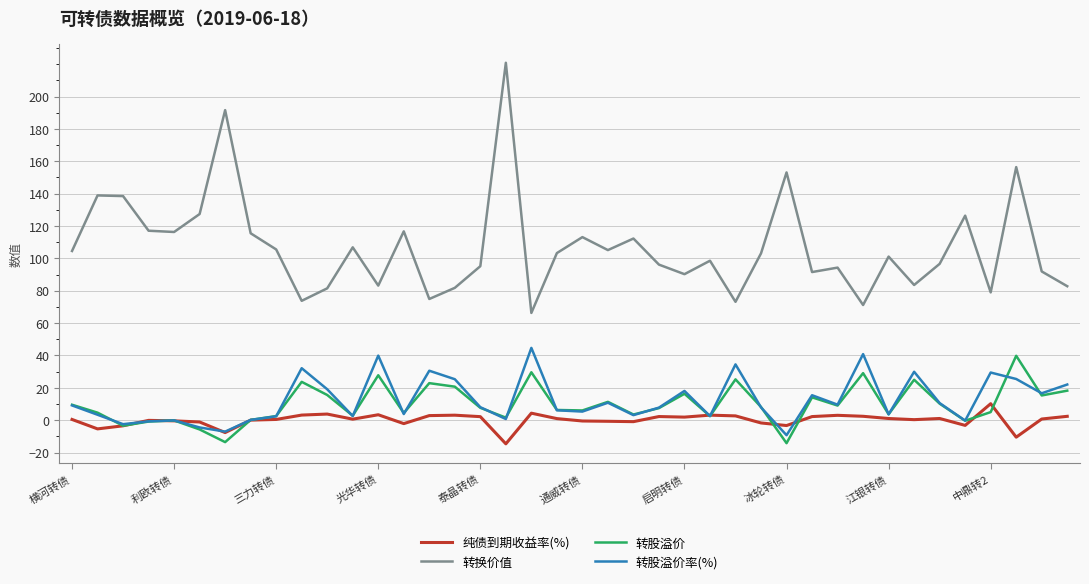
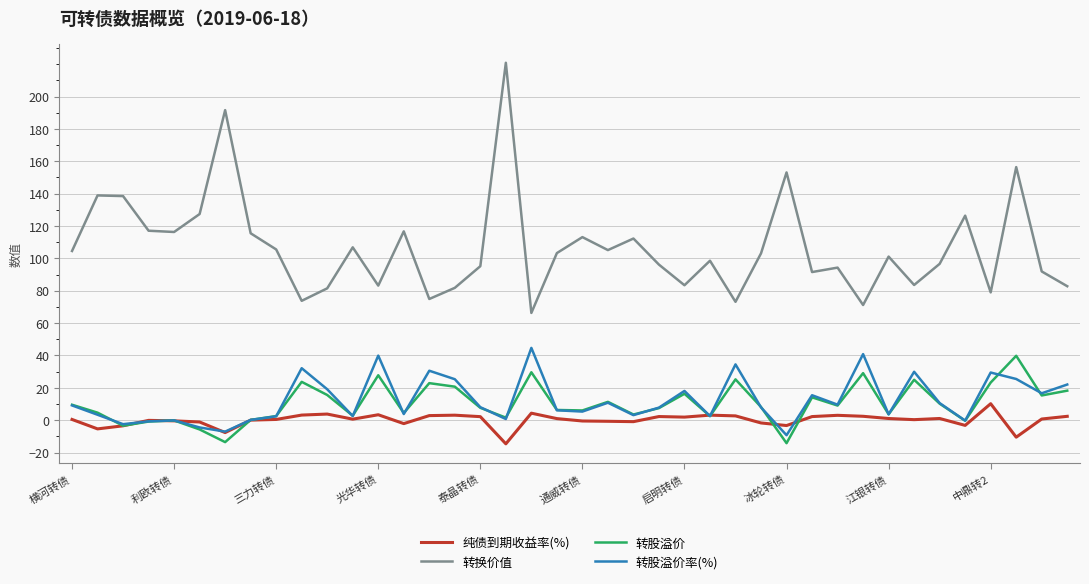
转换价值, 启明转债: 90 -> 83
转股溢价, 中鼎转2: 5 -> 23
